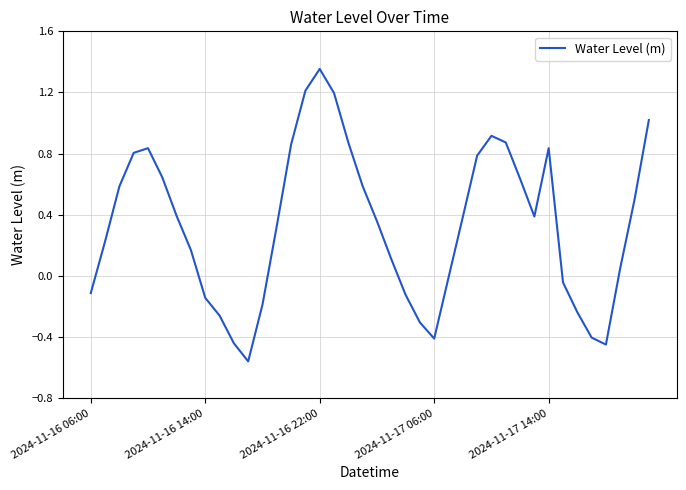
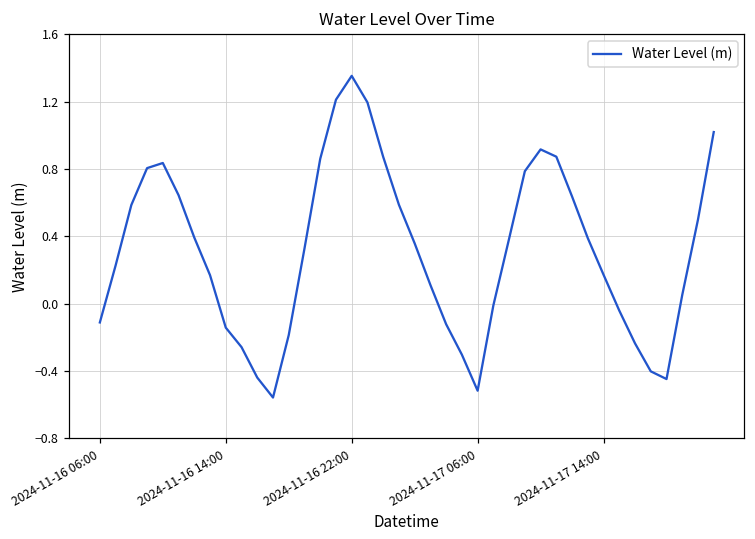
2024-11-17 06:00: -0.41 -> -0.52
2024-11-17 14:00: 0.84 -> 0.17
